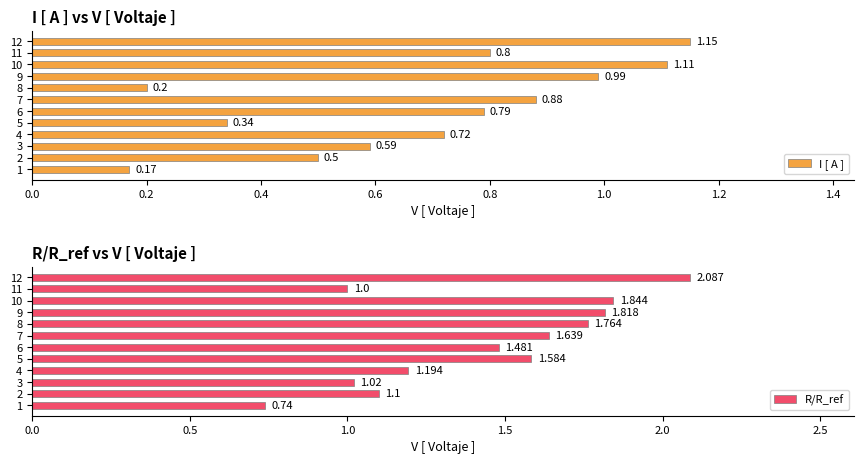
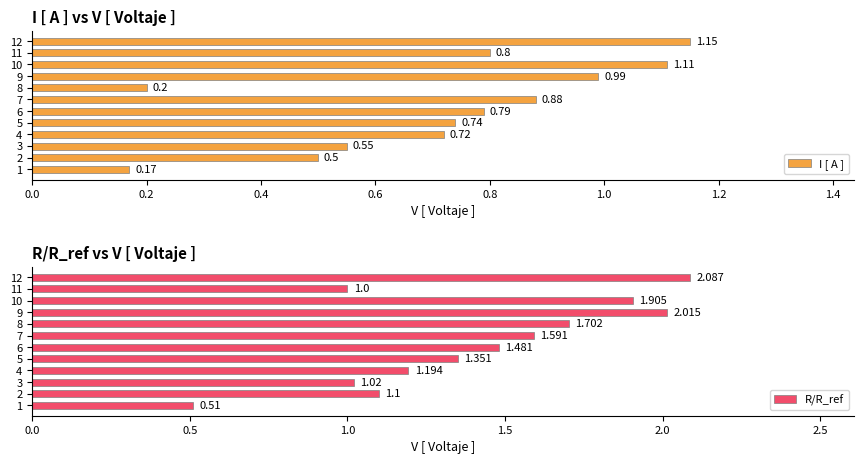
I [ A ] vs V [ Voltaje ], 5: 0.34 -> 0.74
I [ A ] vs V [ Voltaje ], 3: 0.59 -> 0.55
R/R_ref vs V [ Voltaje ], 10: 1.844 -> 1.905
R/R_ref vs V [ Voltaje ], 9: 1.818 -> 2.015
R/R_ref vs V [ Voltaje ], 8: 1.764 -> 1.702
R/R_ref vs V [ Voltaje ], 7: 1.639 -> 1.591
R/R_ref vs V [ Voltaje ], 5: 1.584 -> 1.351
R/R_ref vs V [ Voltaje ], 1: 0.74 -> 0.51
